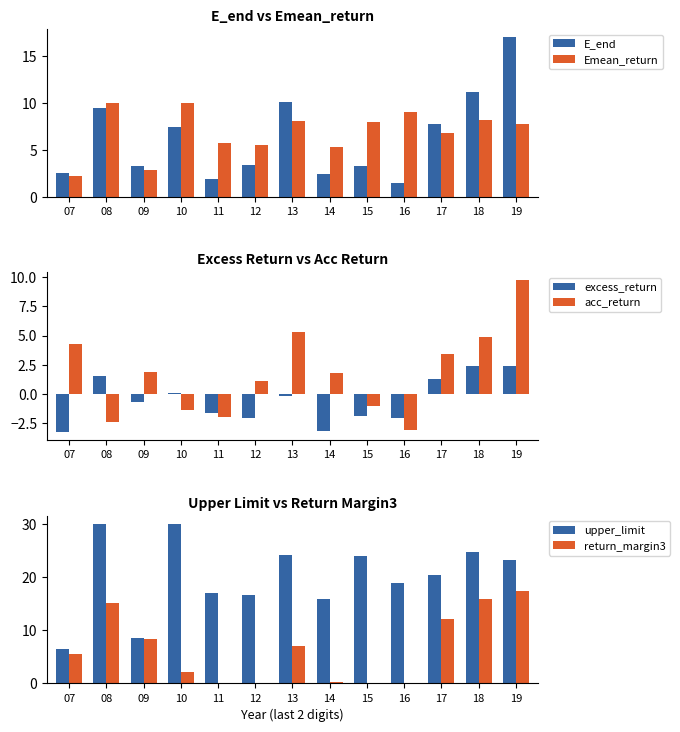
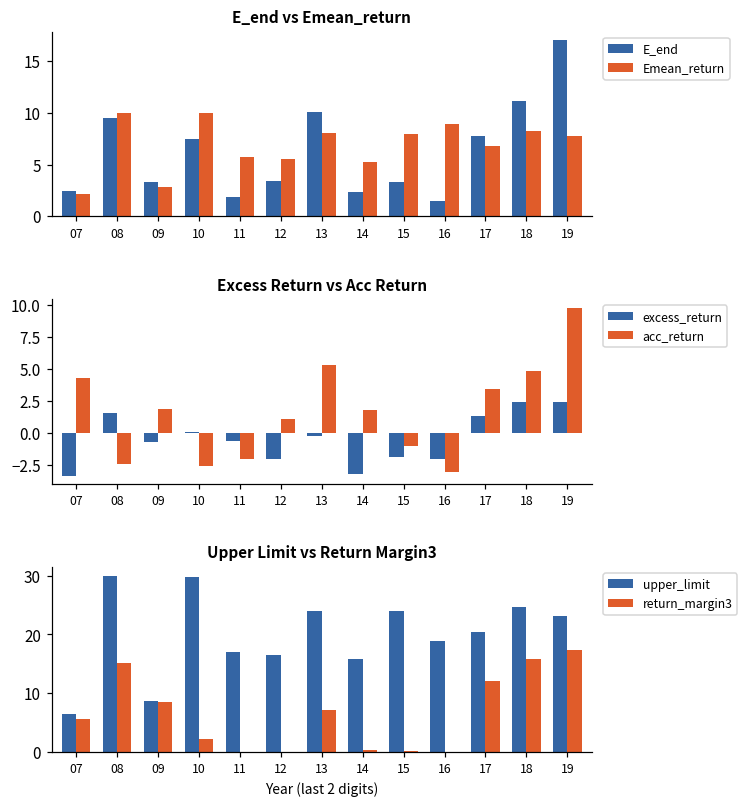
Excess Return vs Acc Return, acc_return, 10: -1.3 -> -2.5
Excess Return vs Acc Return, excess_return, 11: -1.6 -> -0.6
